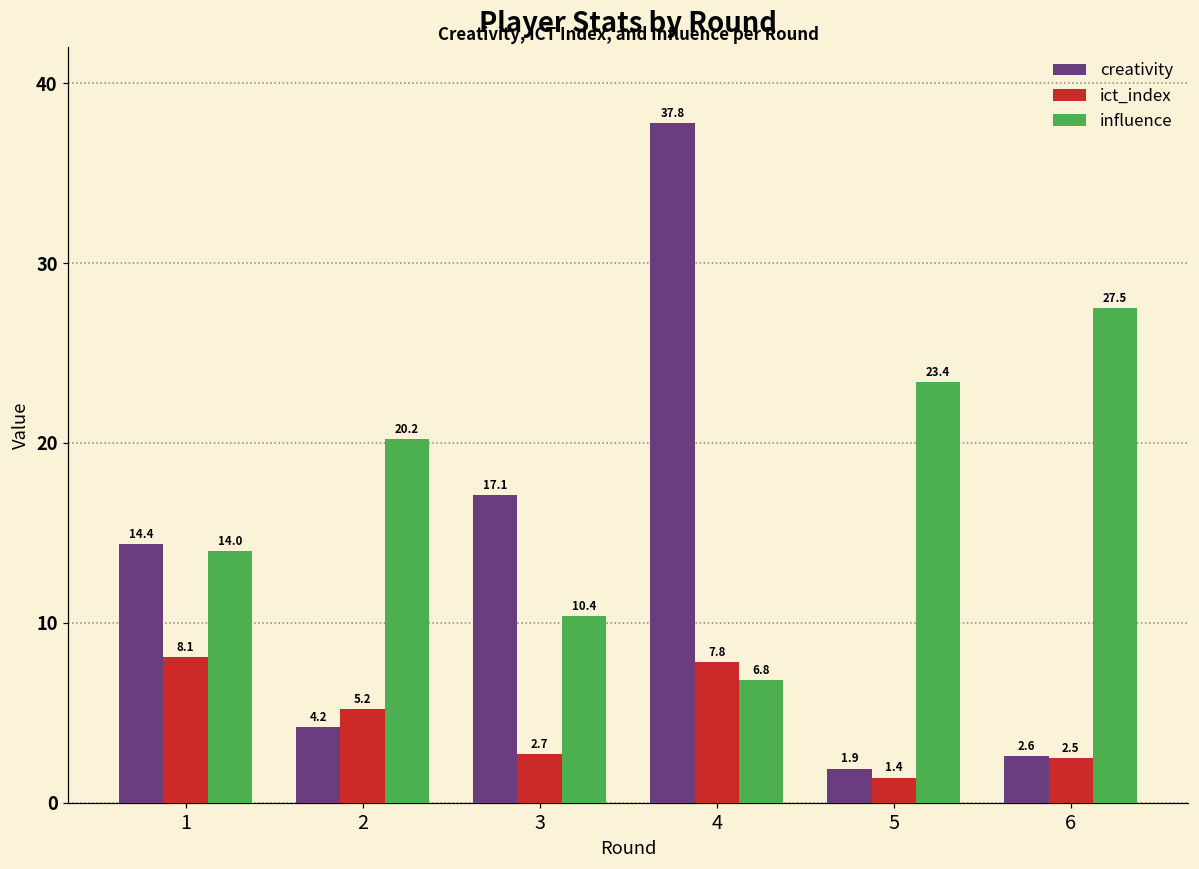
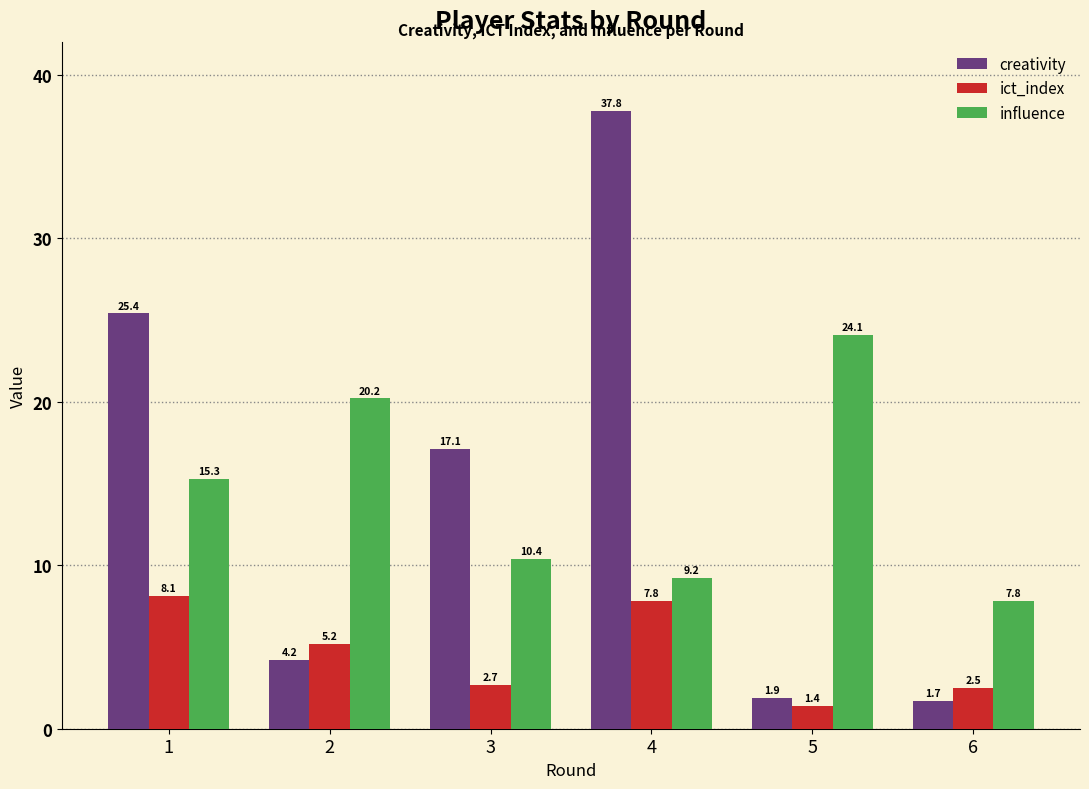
creativity, 1: 14.4 -> 25.4
influence, 1: 14.0 -> 15.3
influence, 4: 6.8 -> 9.2
influence, 5: 23.4 -> 24.1
creativity, 6: 2.6 -> 1.7
influence, 6: 27.5 -> 7.8
